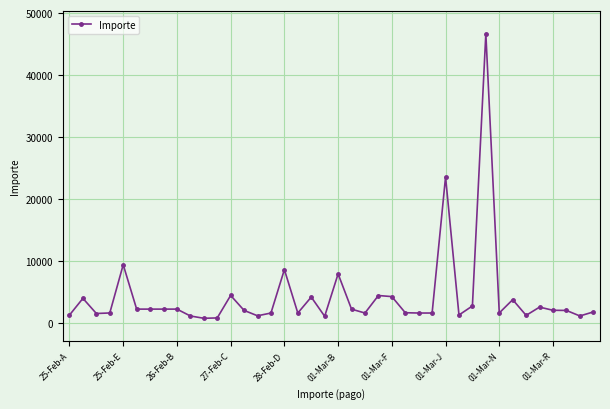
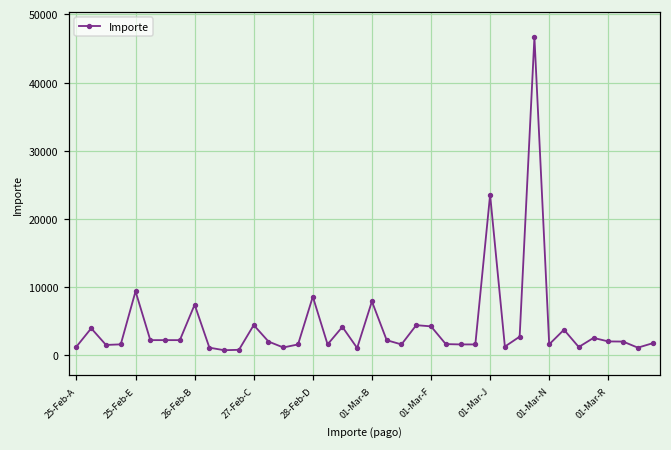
26-Feb-B: 2000 -> 7000
